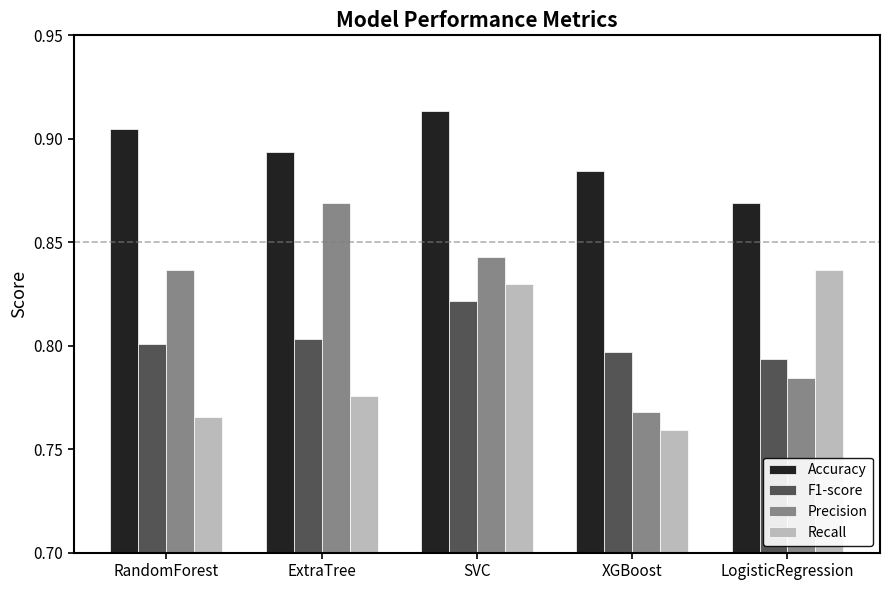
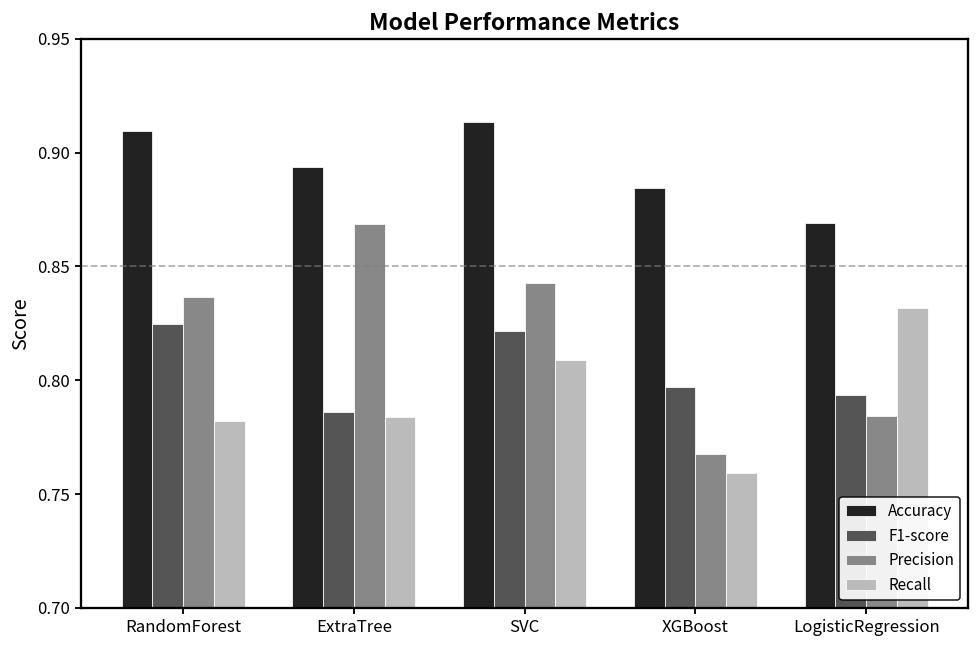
Accuracy, RandomForest: 0.905 -> 0.909
F1-score, RandomForest: 0.801 -> 0.825
Recall, RandomForest: 0.766 -> 0.782
F1-score, ExtraTree: 0.803 -> 0.786
Recall, ExtraTree: 0.776 -> 0.784
Recall, SVC: 0.830 -> 0.809
Recall, LogisticRegression: 0.837 -> 0.832
